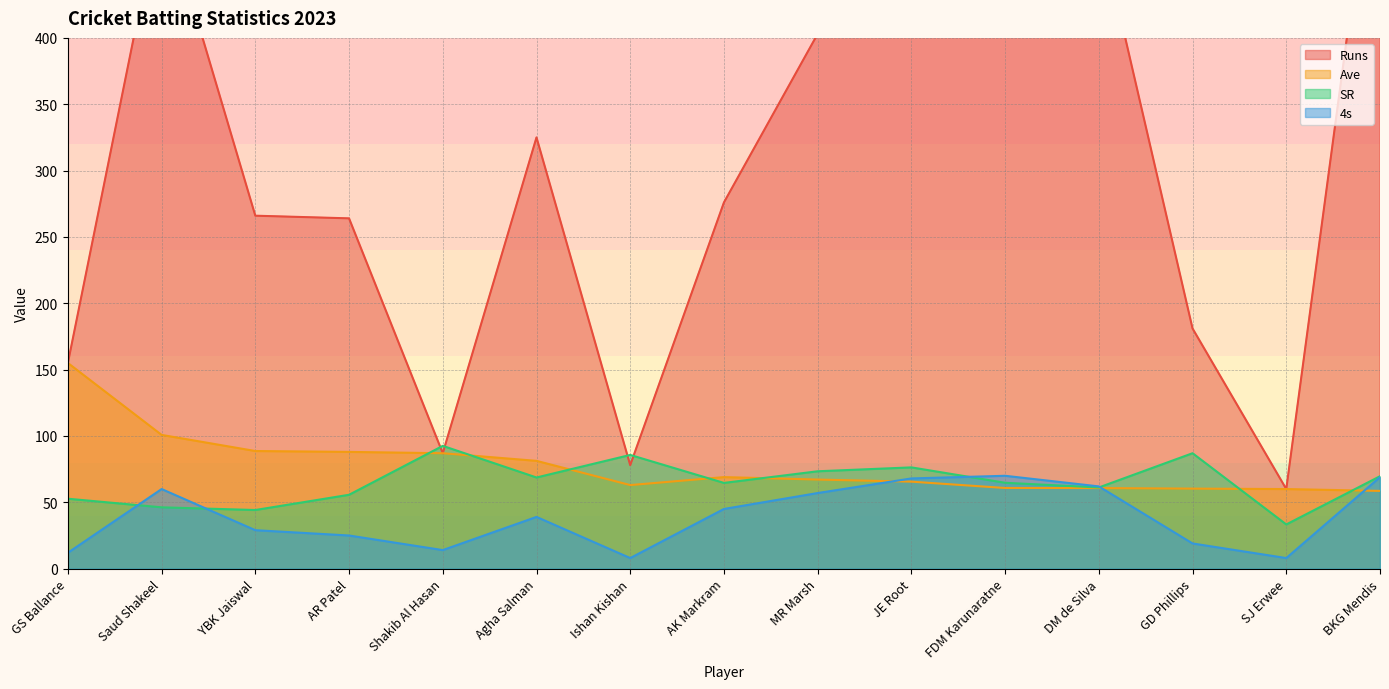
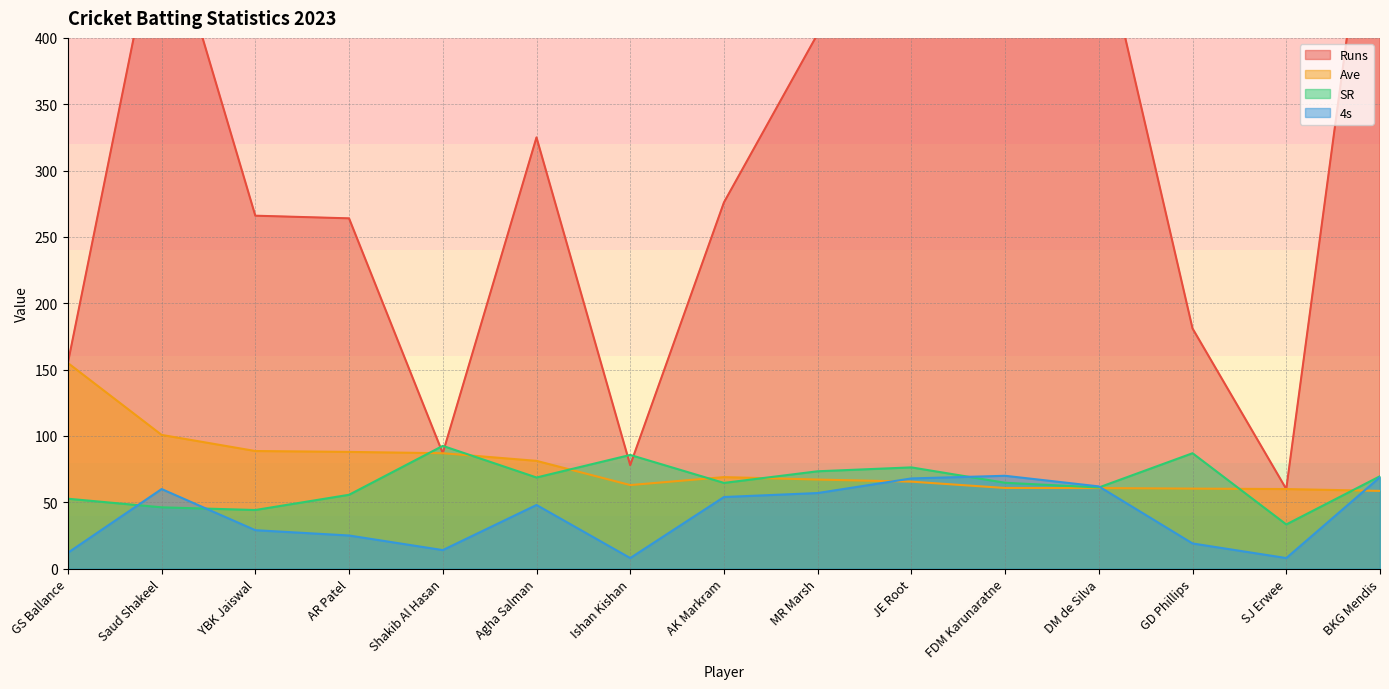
4s, Agha Salman: 39 -> 48
4s, AK Markram: 45 -> 54
